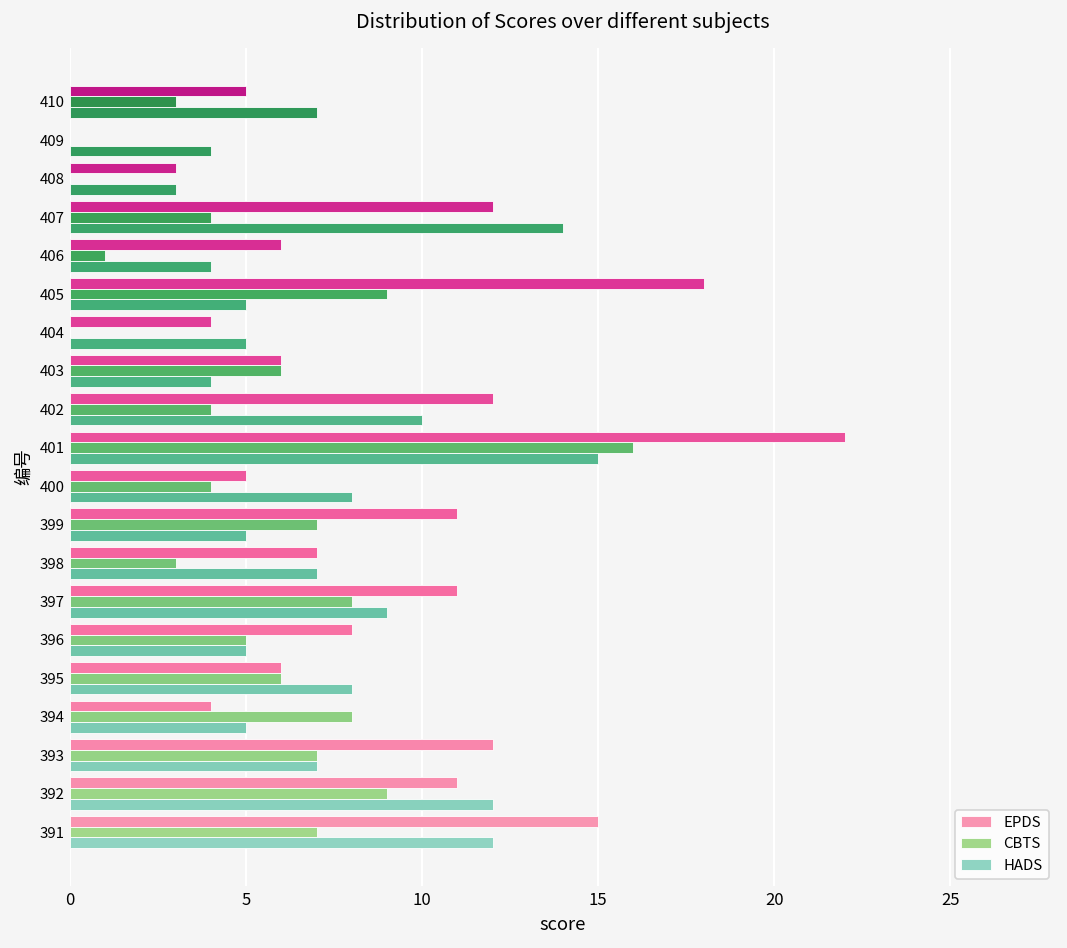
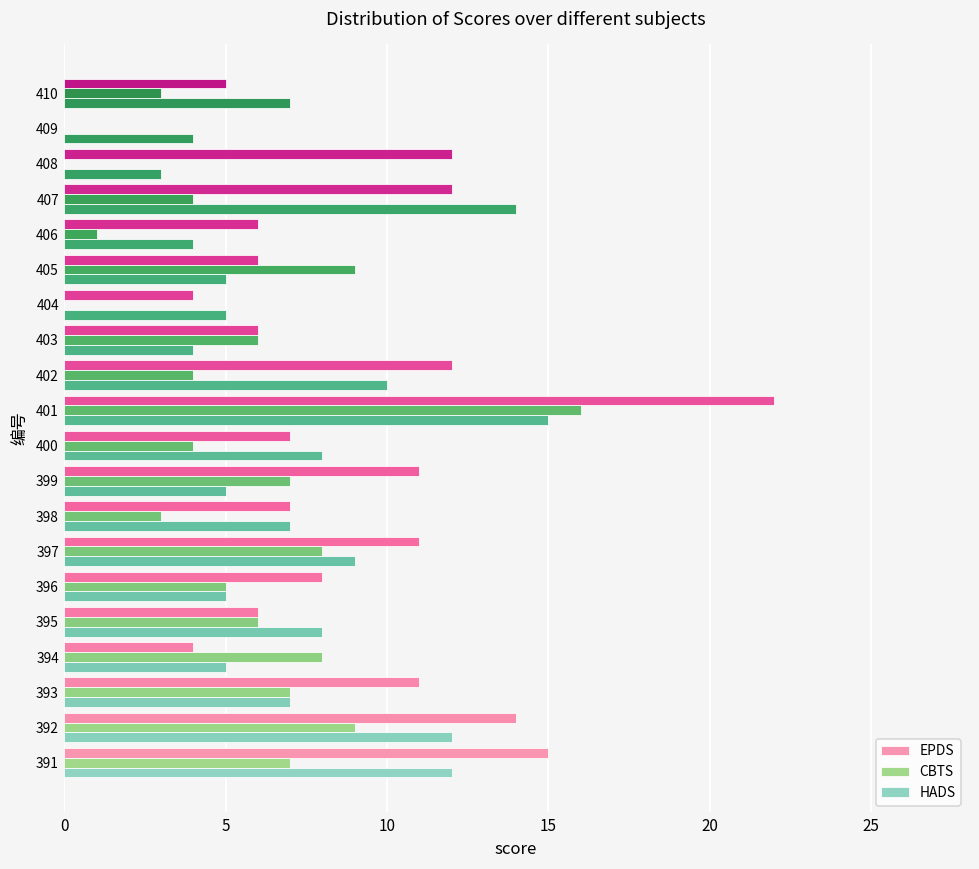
EPDS, 408: 3 -> 12
EPDS, 405: 18 -> 6
EPDS, 400: 5 -> 7
EPDS, 393: 12 -> 11
EPDS, 392: 11 -> 14
